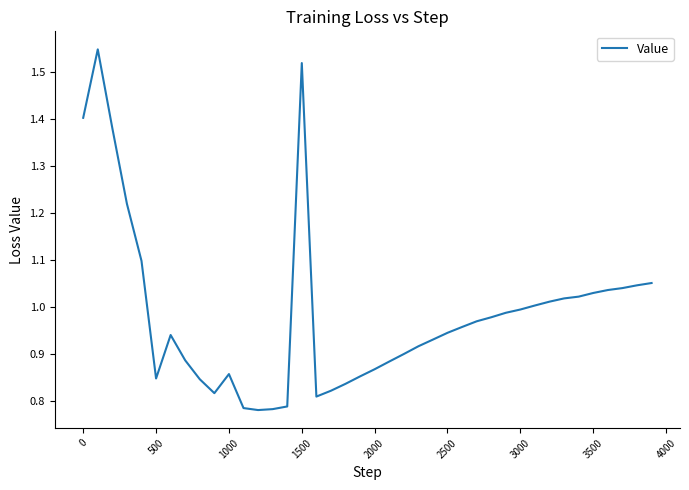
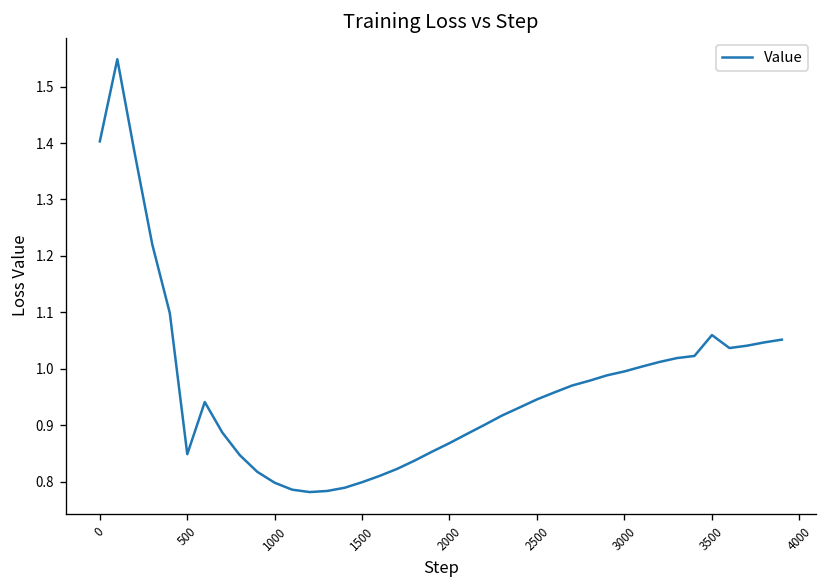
1000: 0.86 -> 0.80
1500: 1.52 -> 0.80
3500: 1.03 -> 1.06
